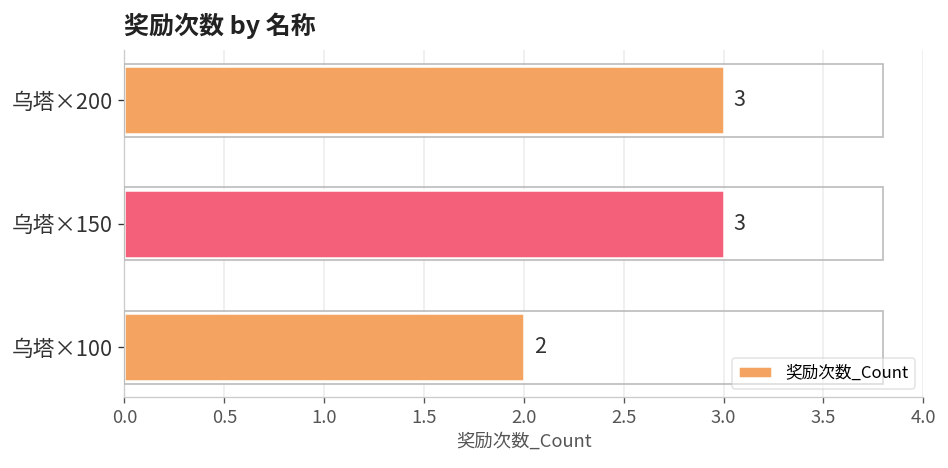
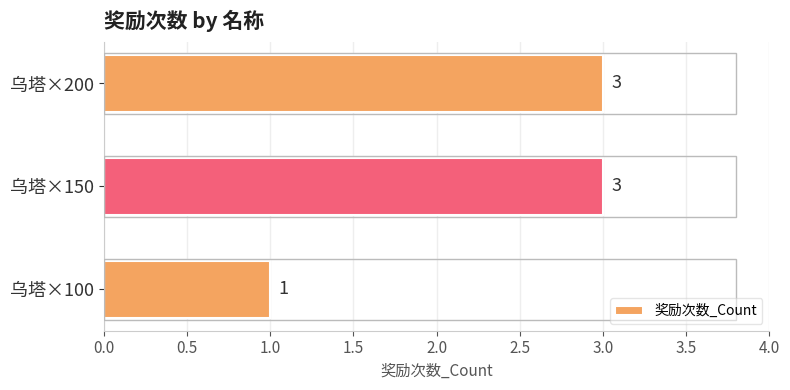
乌塔×100: 2 -> 1
